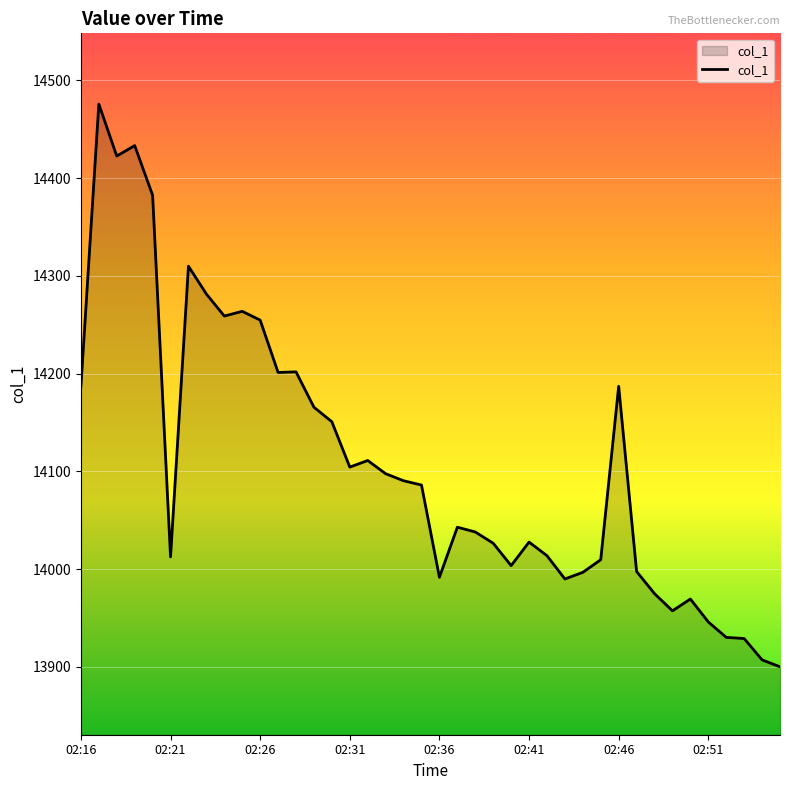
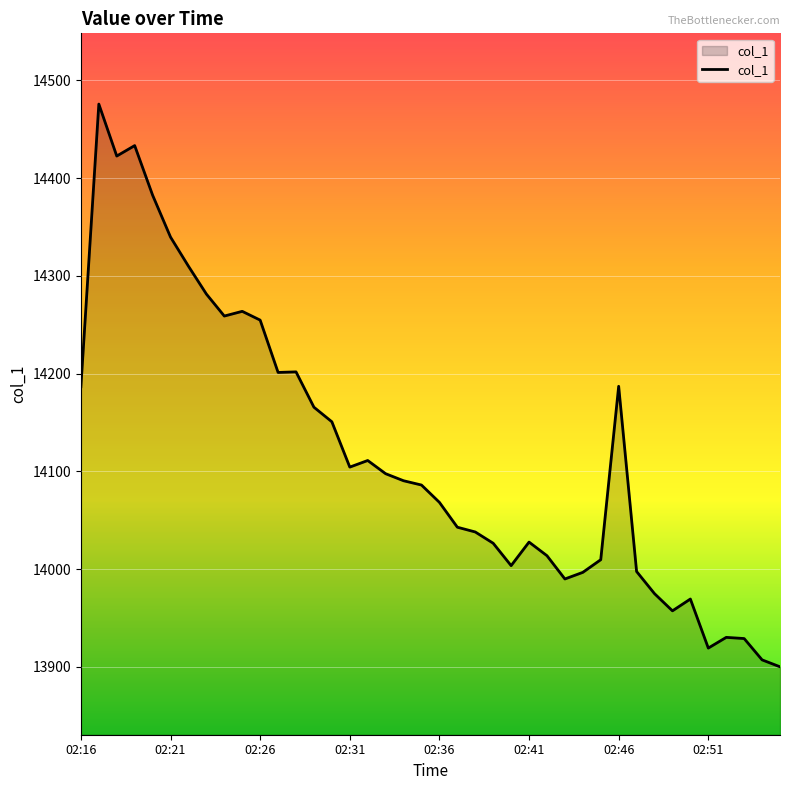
02:21: 14010 -> 14340
02:36: 13990 -> 14070
02:51: 13950 -> 13920
